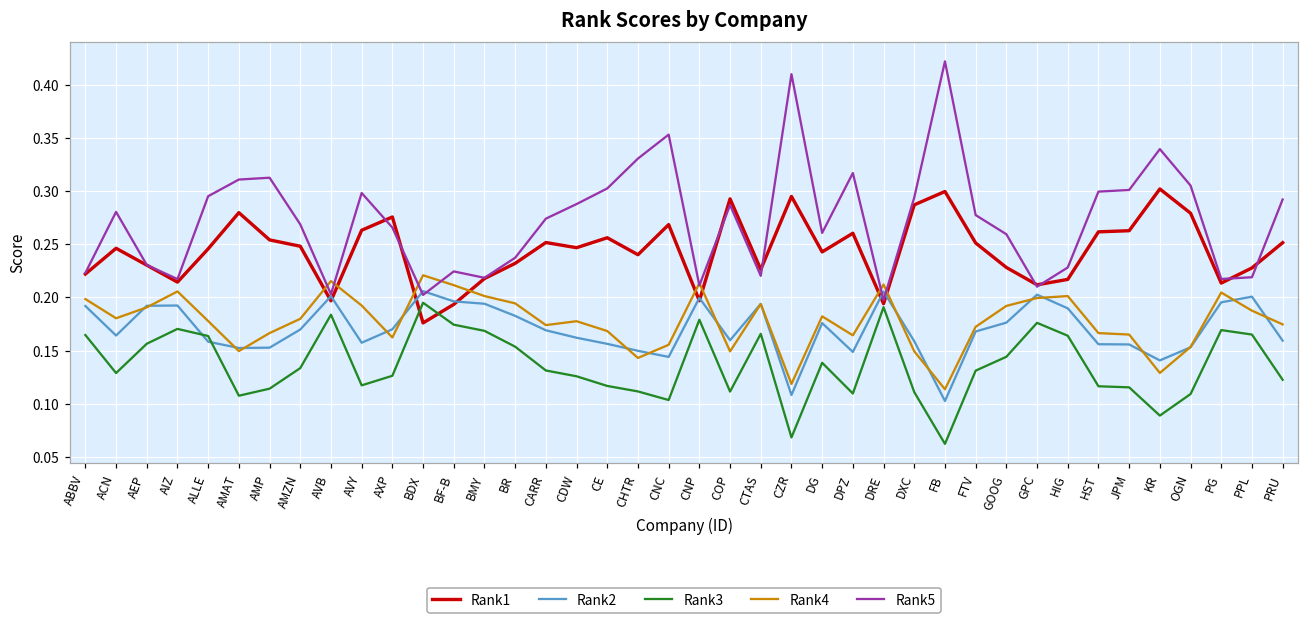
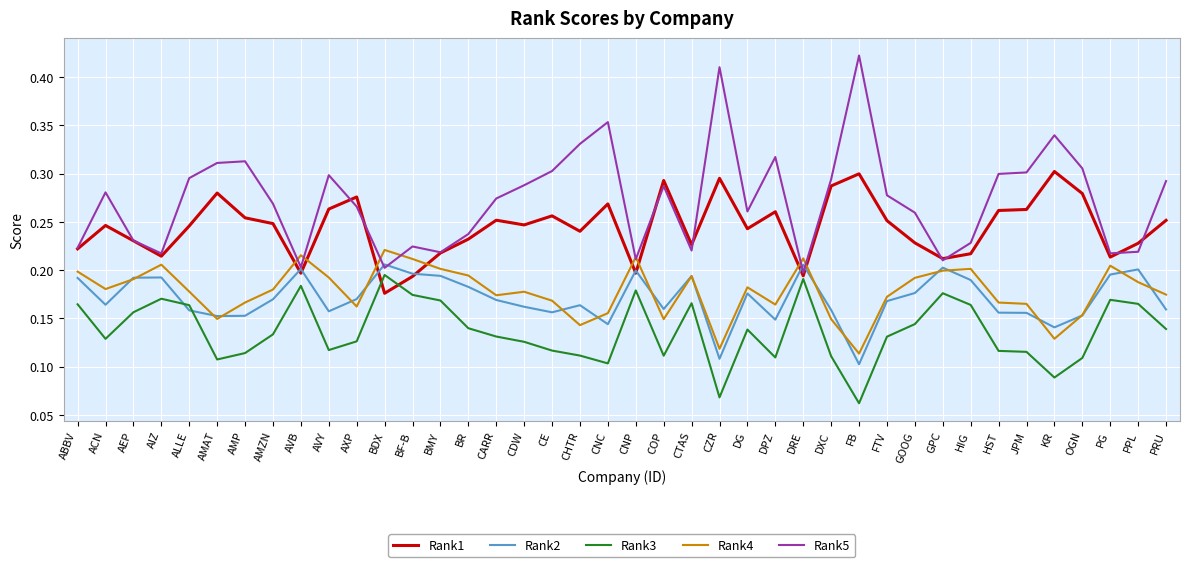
Rank3, BR: 0.15 -> 0.14
Rank2, CHTR: 0.15 -> 0.16
Rank3, PRU: 0.12 -> 0.14
